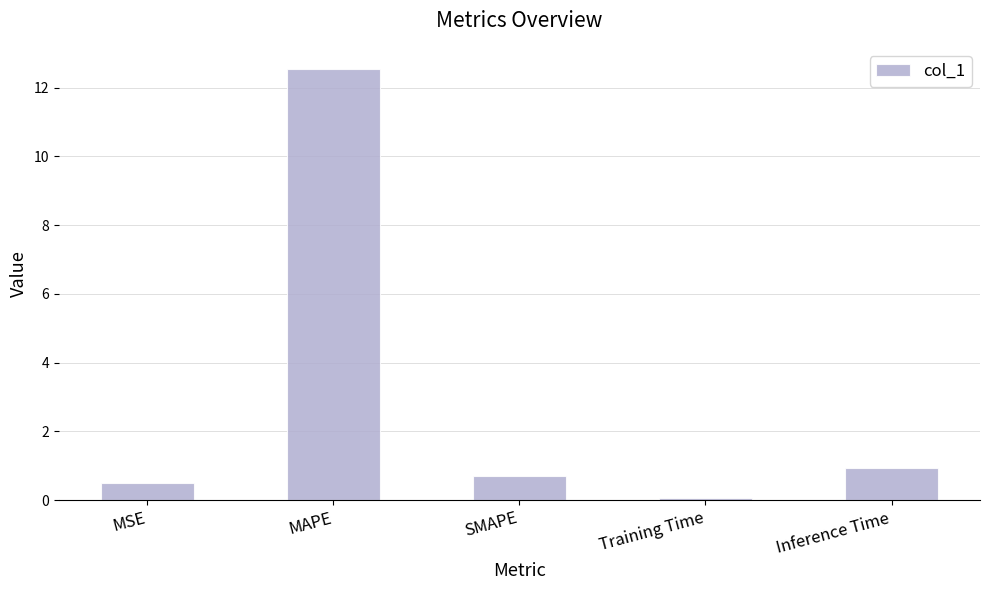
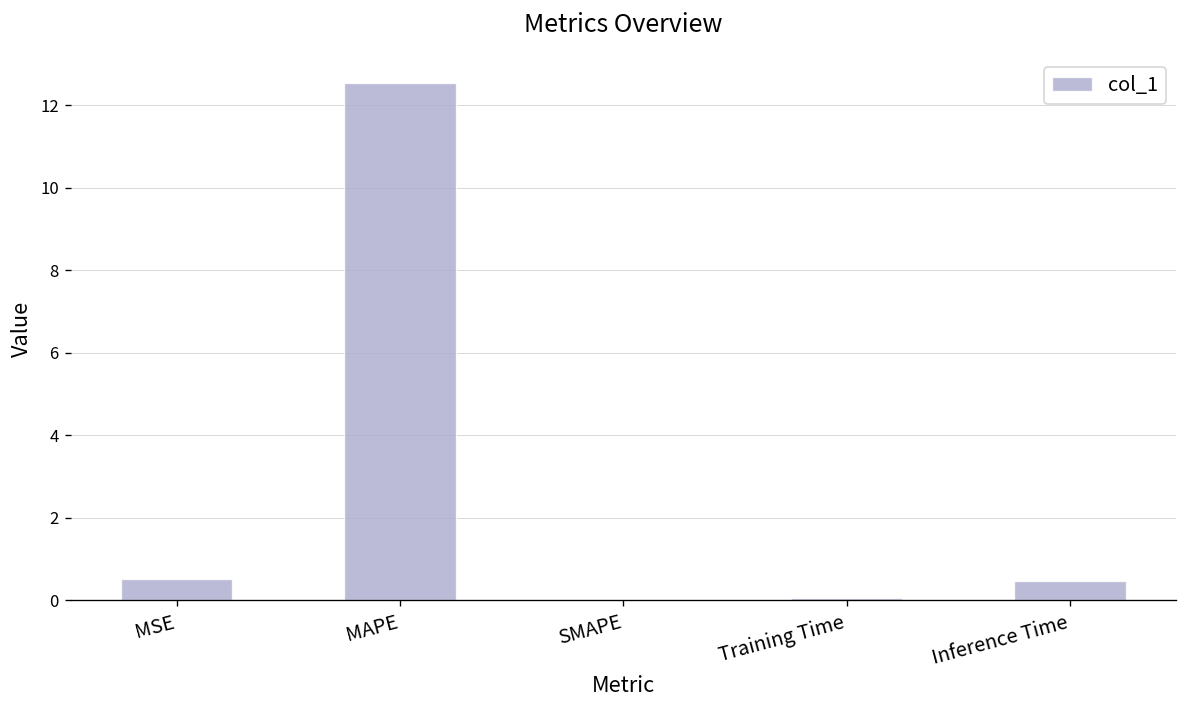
SMAPE: 0.7 -> 0.0
Inference Time: 0.9 -> 0.5
